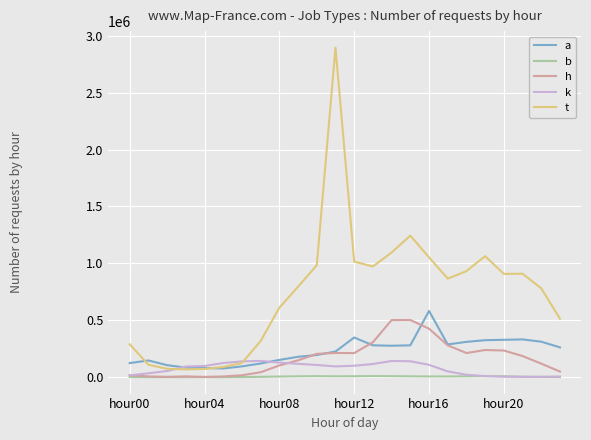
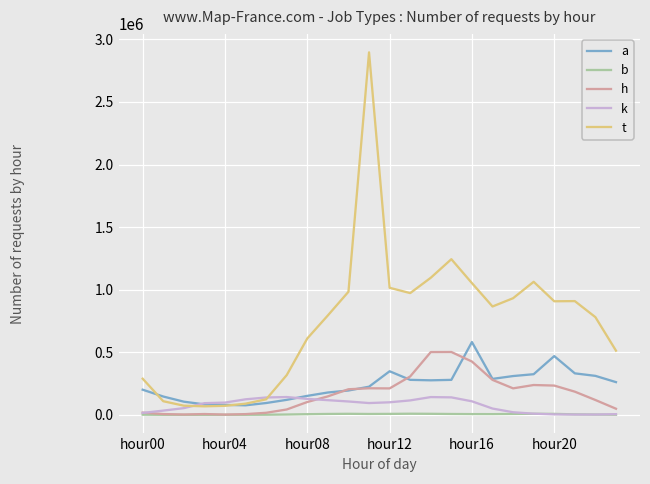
a, hour00: 120000 -> 200000
a, hour20: 330000 -> 470000
